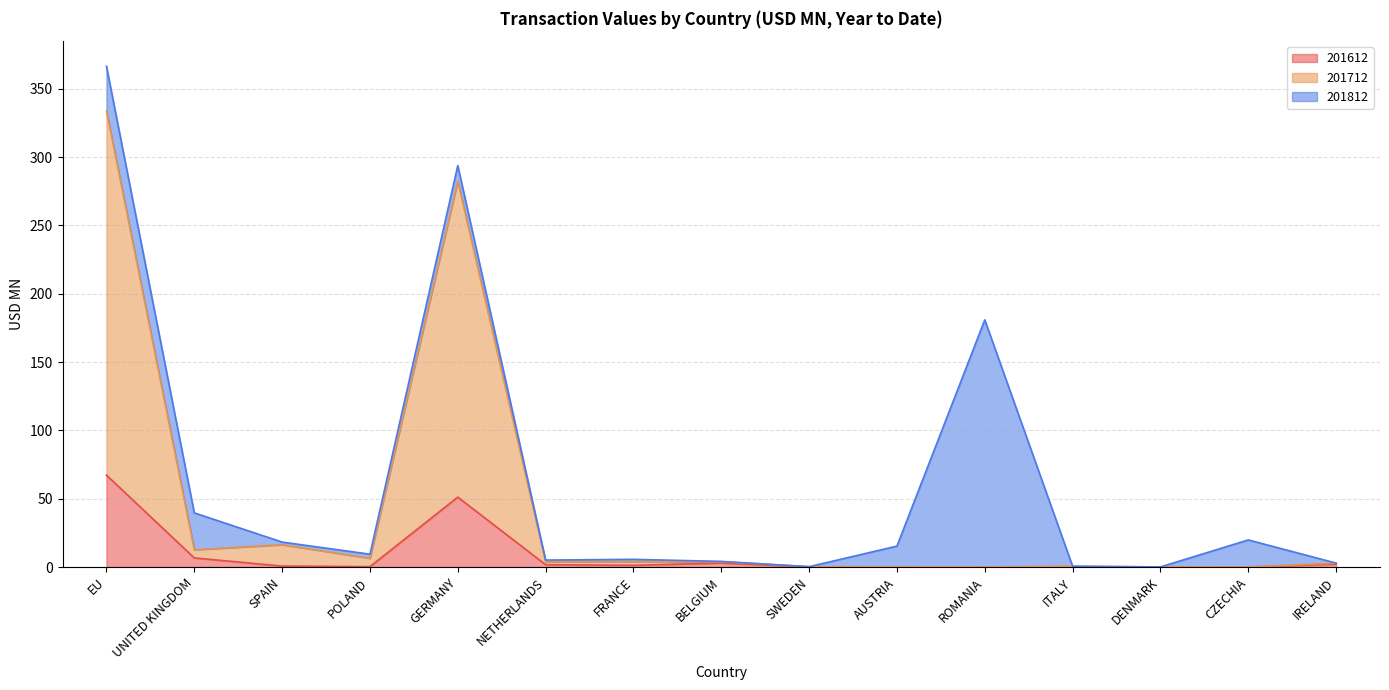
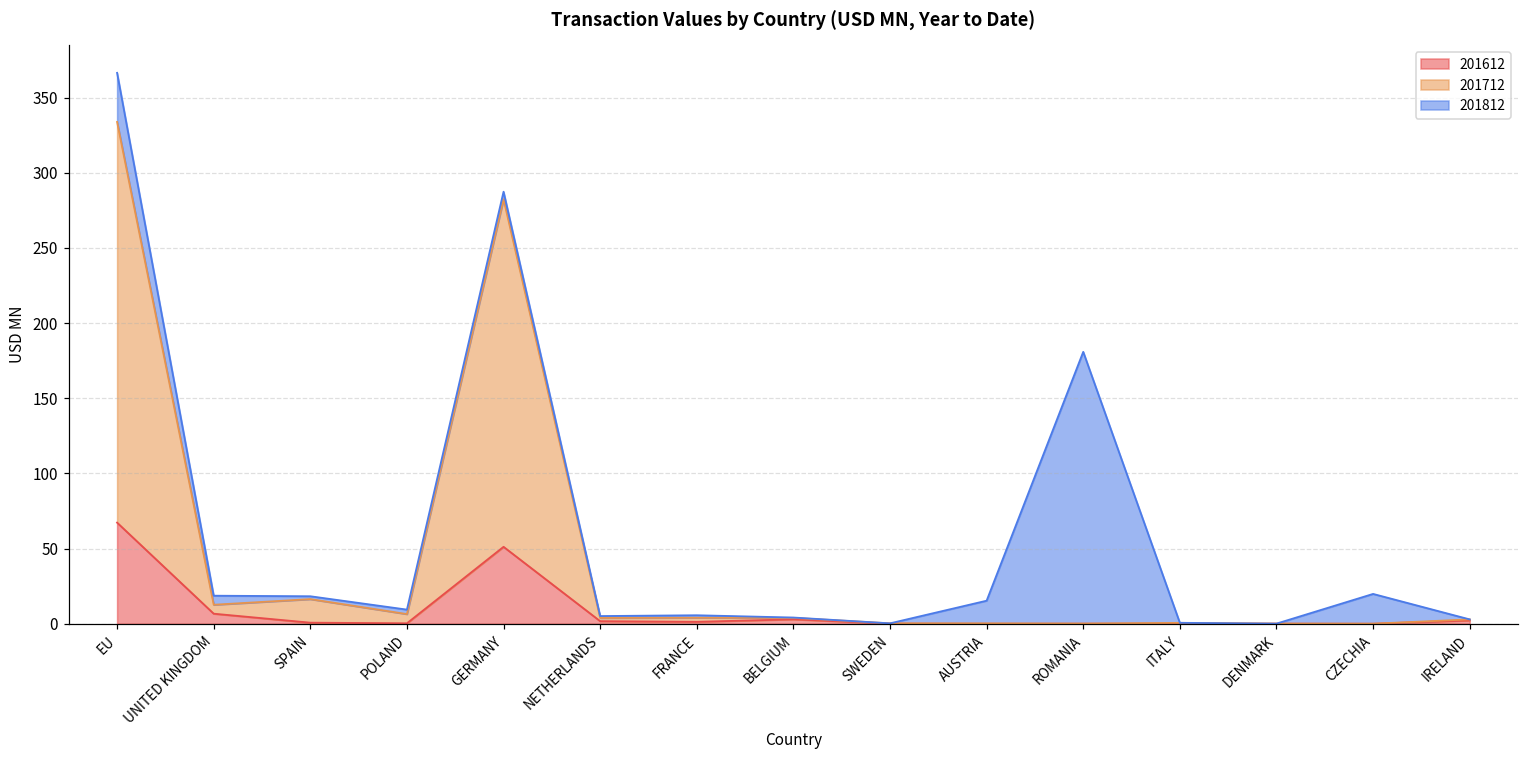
201812, UNITED KINGDOM: 27 -> 6
201812, GERMANY: 11 -> 5
